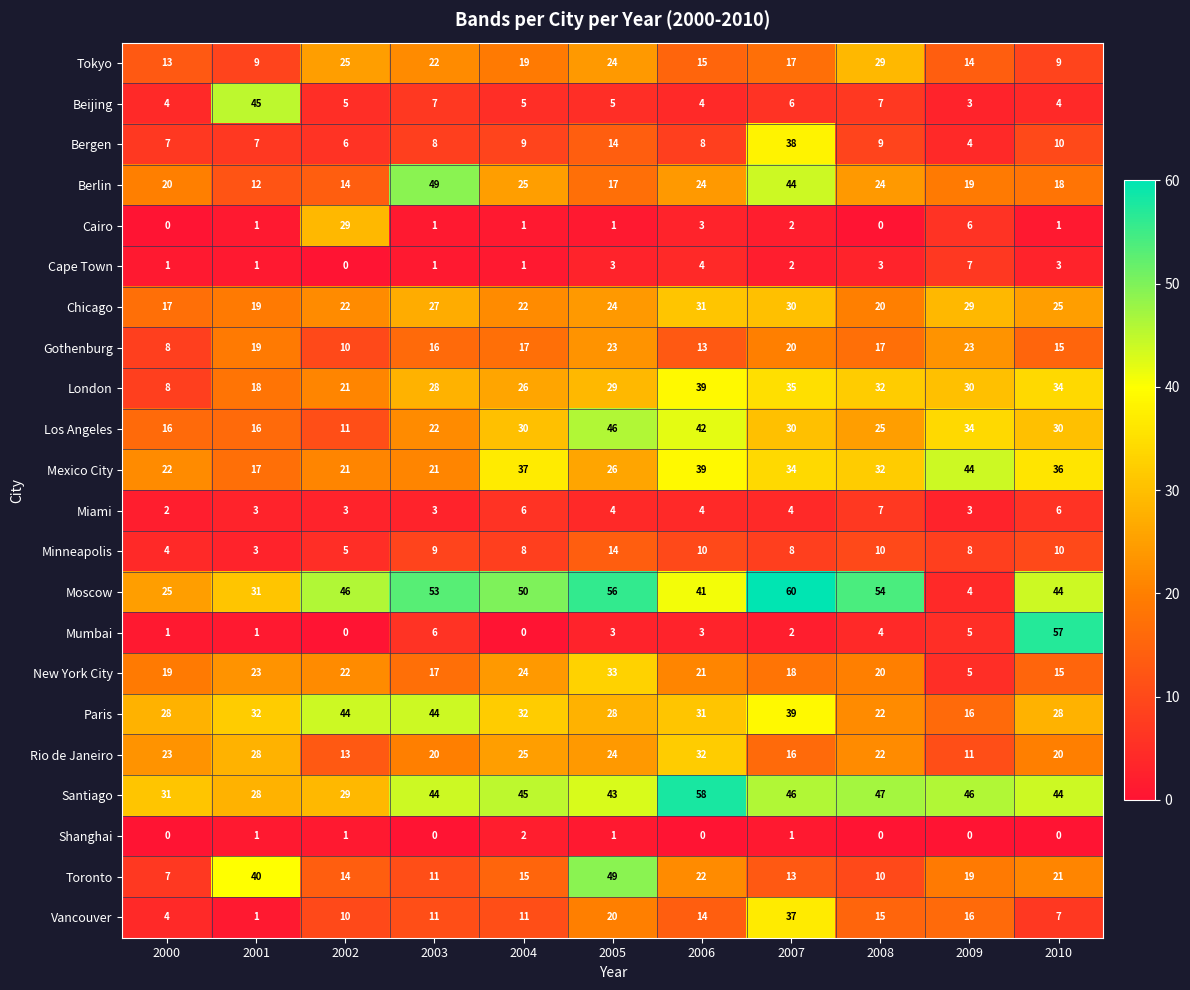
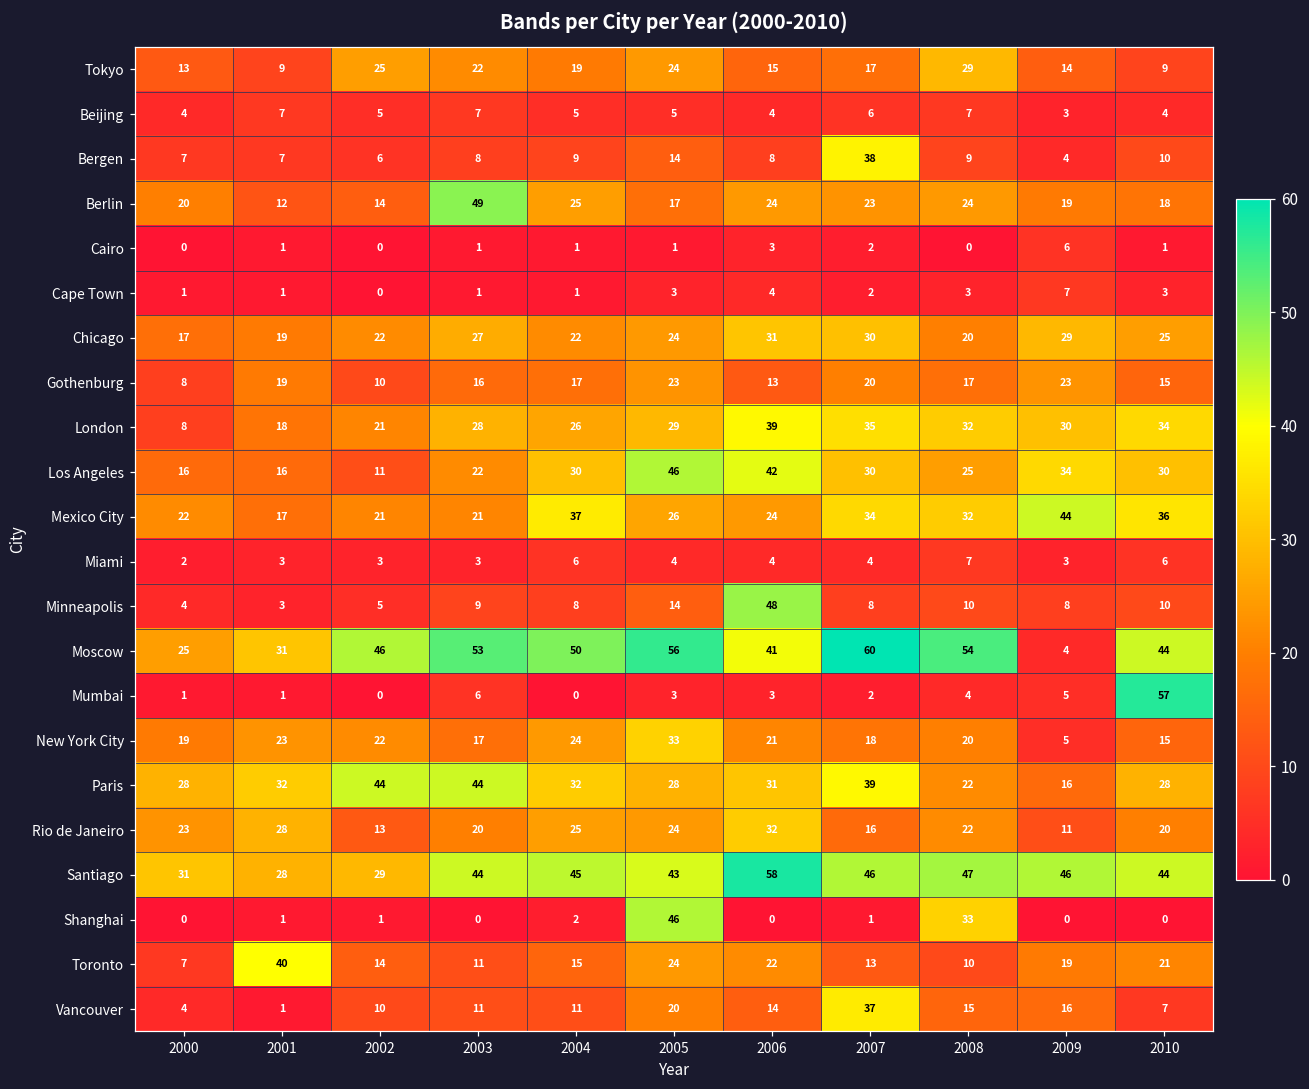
Beijing, 2001: 45 -> 7
Berlin, 2007: 44 -> 23
Cairo, 2002: 29 -> 0
Mexico City, 2006: 39 -> 24
Minneapolis, 2006: 10 -> 48
Shanghai, 2005: 1 -> 46
Shanghai, 2008: 0 -> 33
Toronto, 2005: 49 -> 24
